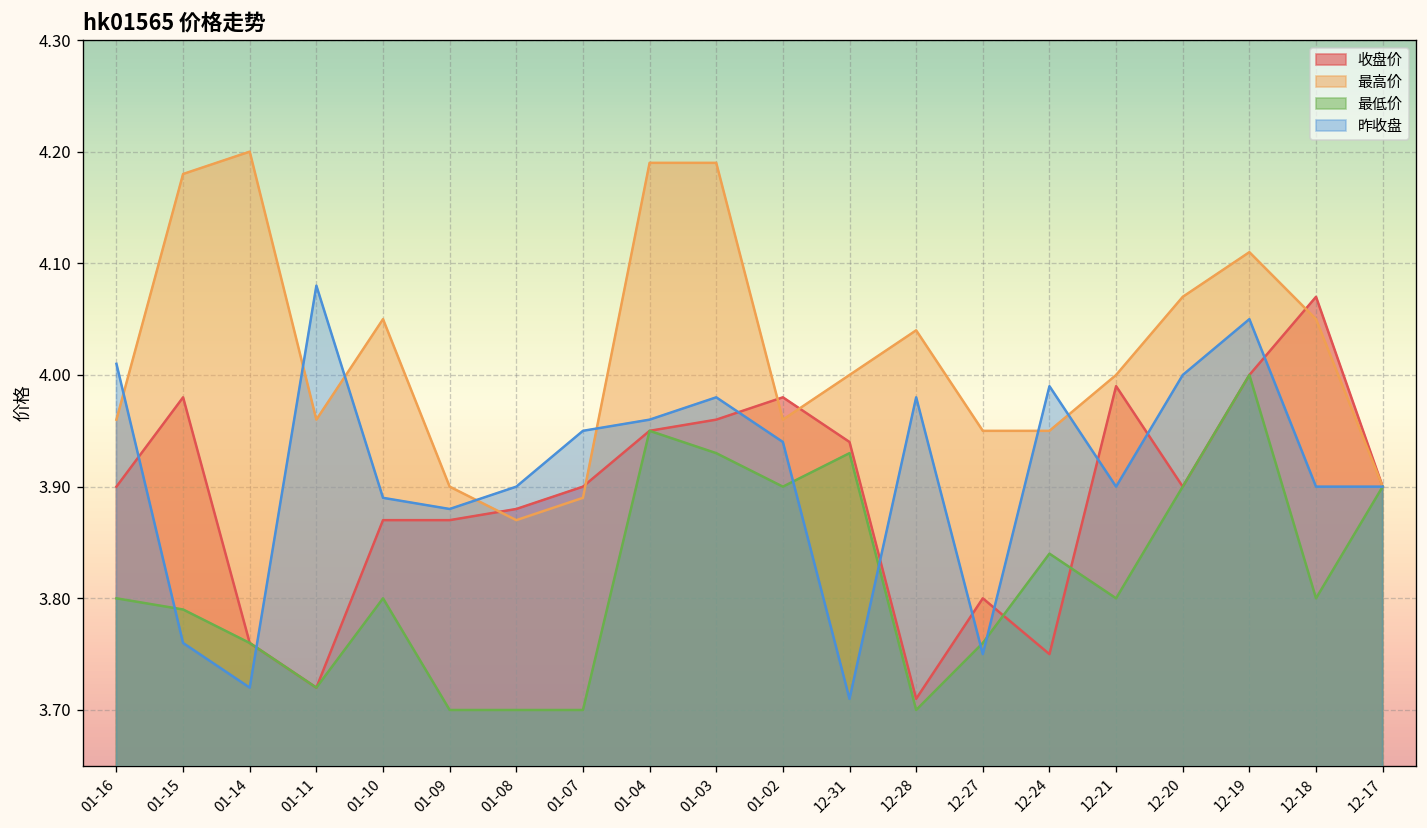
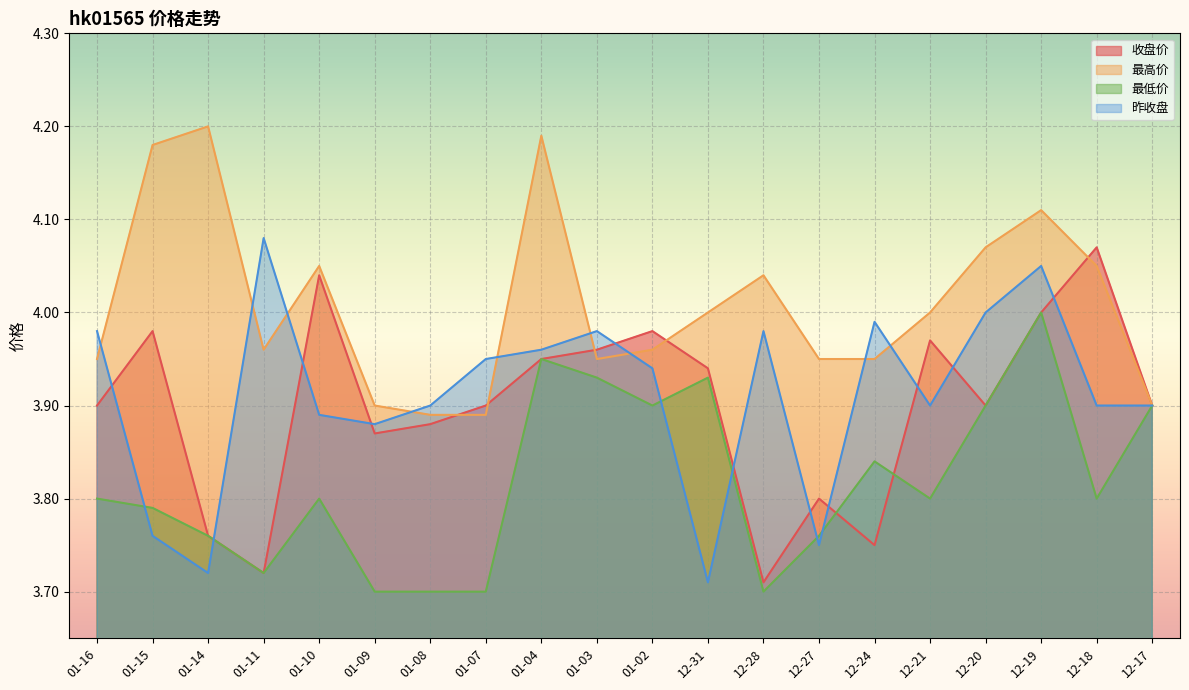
最高价, 01-16: 3.96 -> 3.95
昨收盘, 01-16: 4.01 -> 3.98
收盘价, 01-10: 3.87 -> 4.04
最高价, 01-08: 3.87 -> 3.89
最高价, 01-03: 4.19 -> 3.95
收盘价, 12-21: 3.99 -> 3.97
